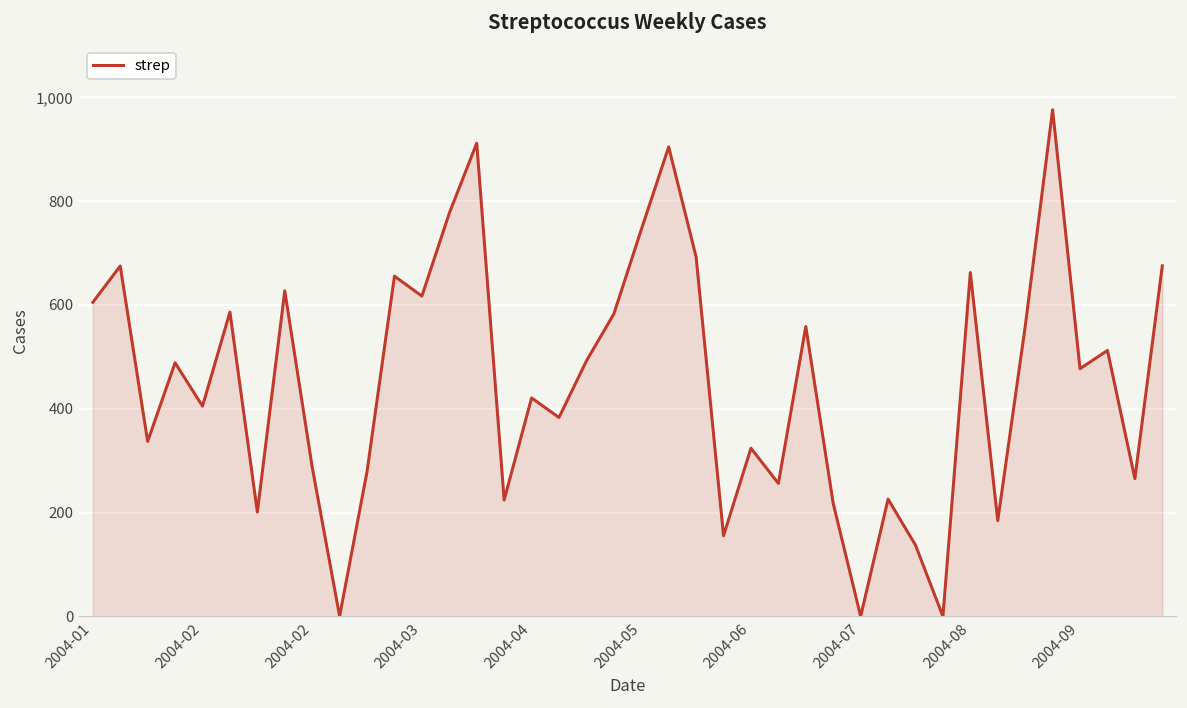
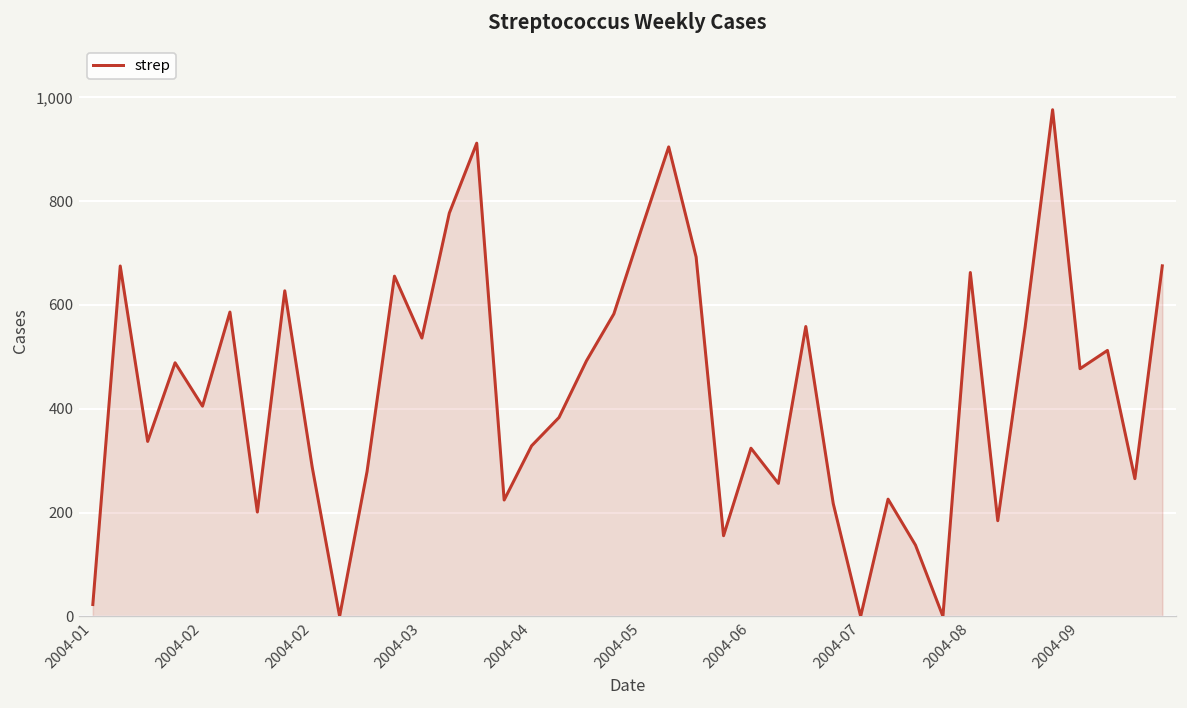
2004-01: 610 -> 20
2004-03: 620 -> 540
2004-04: 420 -> 330
